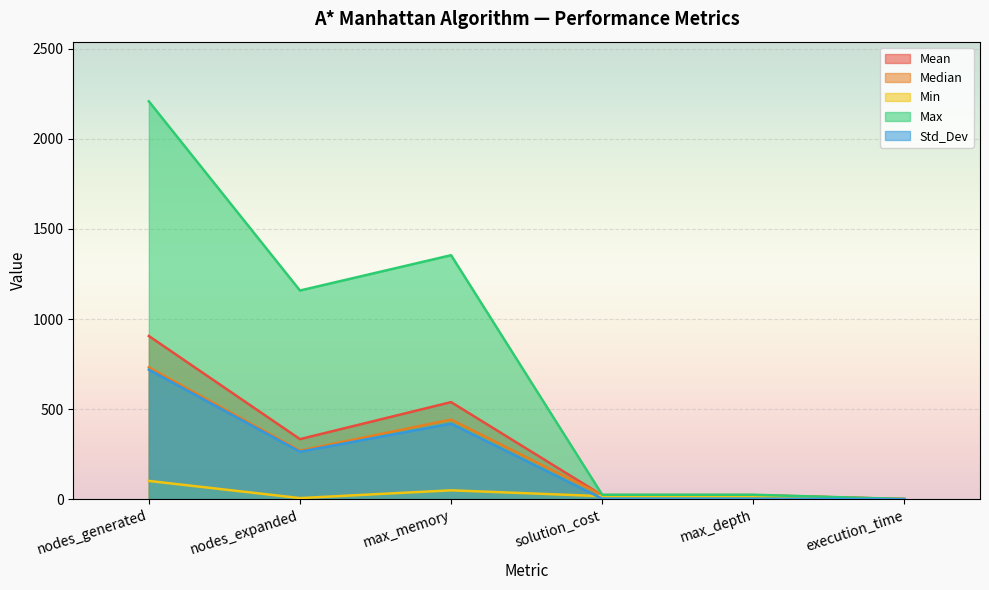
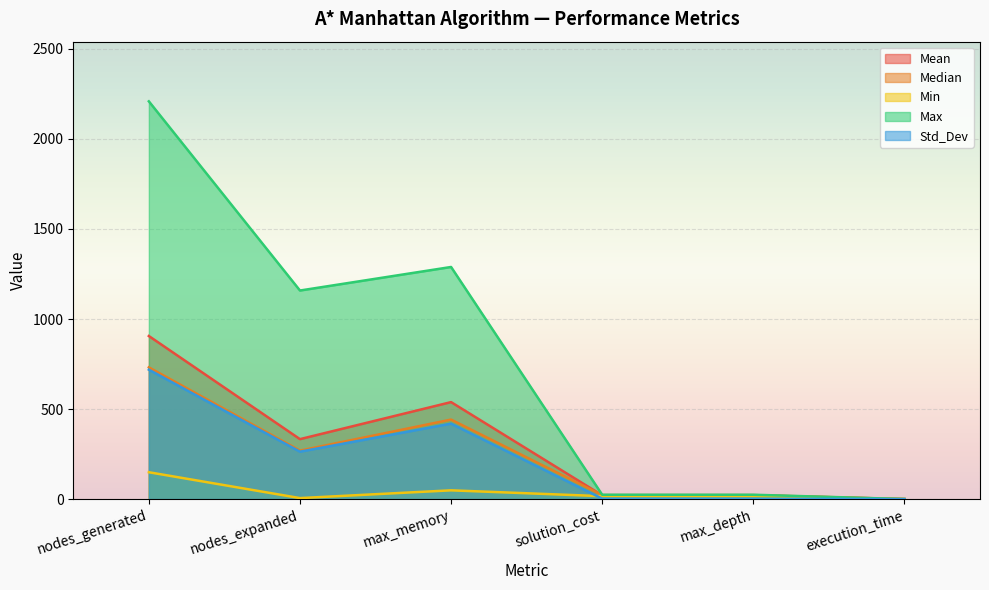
Min, nodes_generated: 100 -> 150
Max, max_memory: 1350 -> 1290
